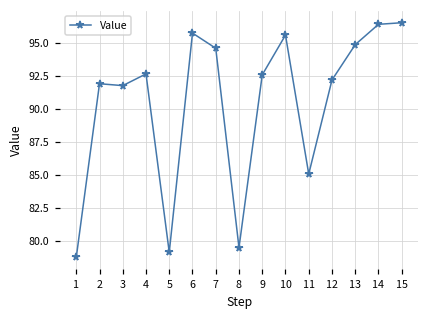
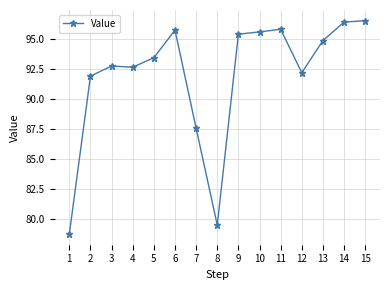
3: 91.8 -> 92.8
5: 79.1 -> 93.5
7: 94.6 -> 87.6
9: 92.6 -> 95.4
11: 85.1 -> 95.8
